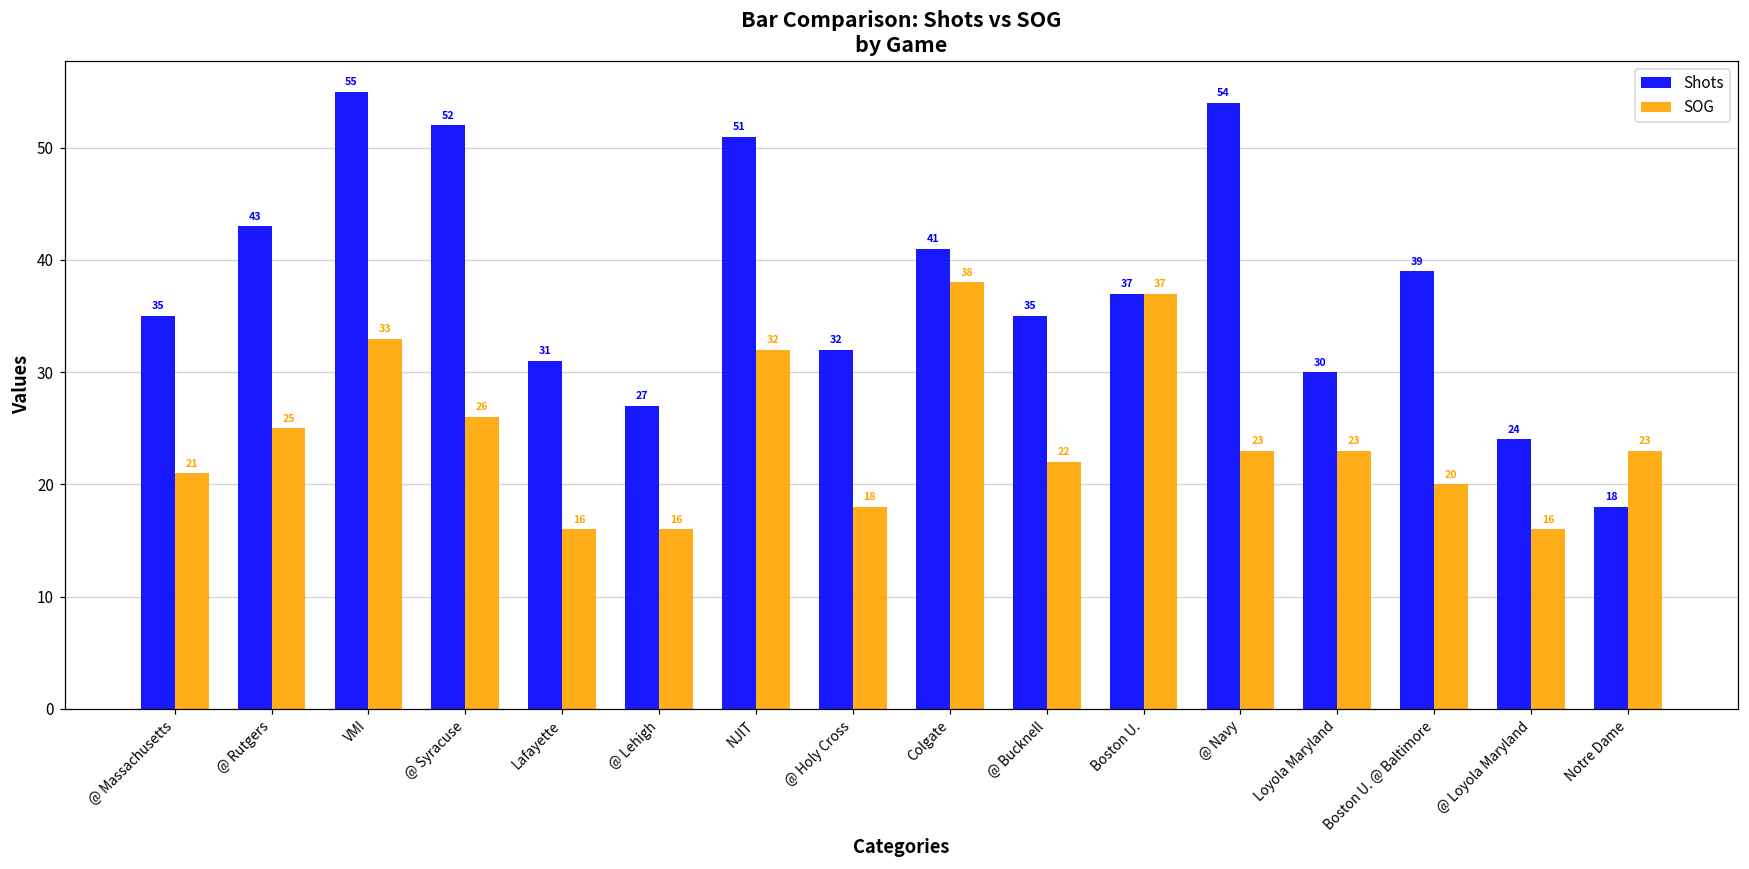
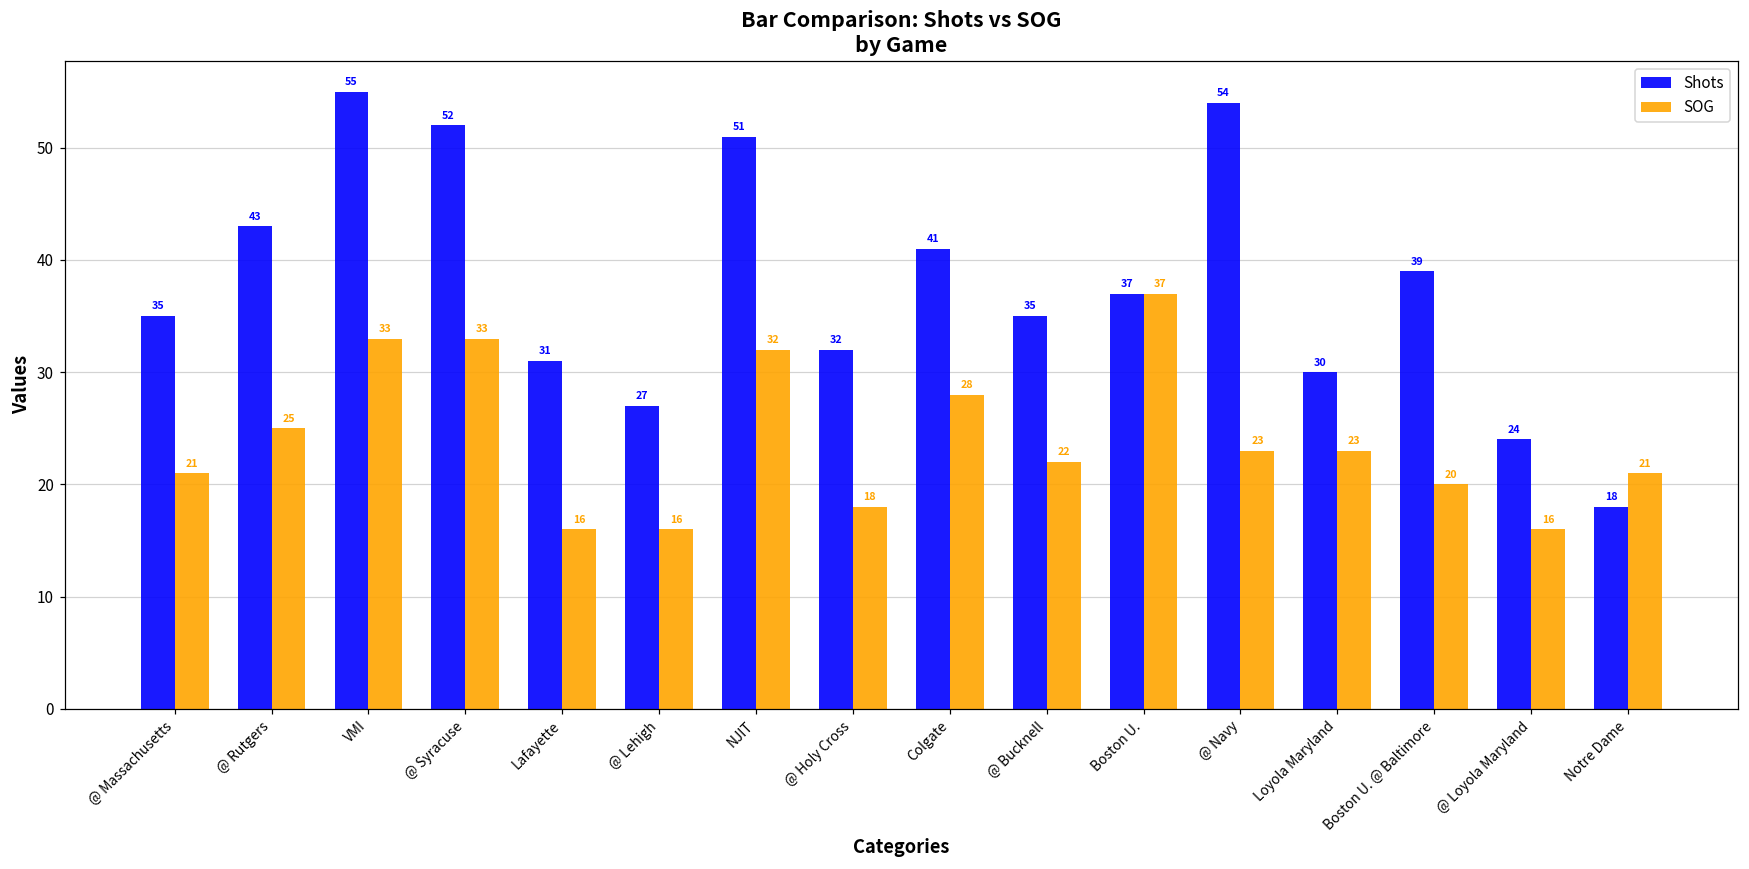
SOG, @ Syracuse: 26 -> 33
SOG, Colgate: 38 -> 28
SOG, Notre Dame: 23 -> 21
